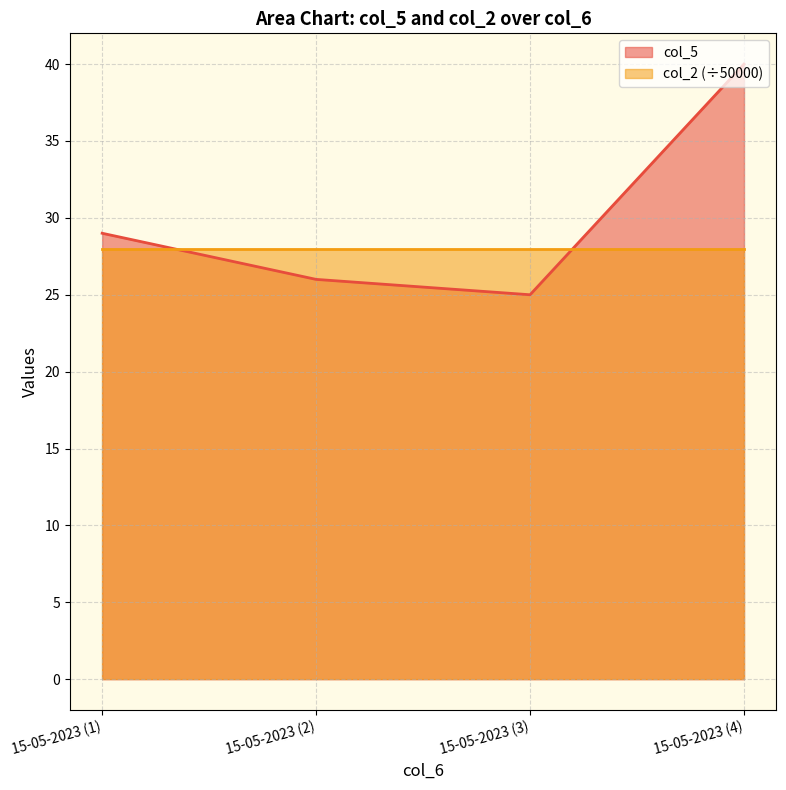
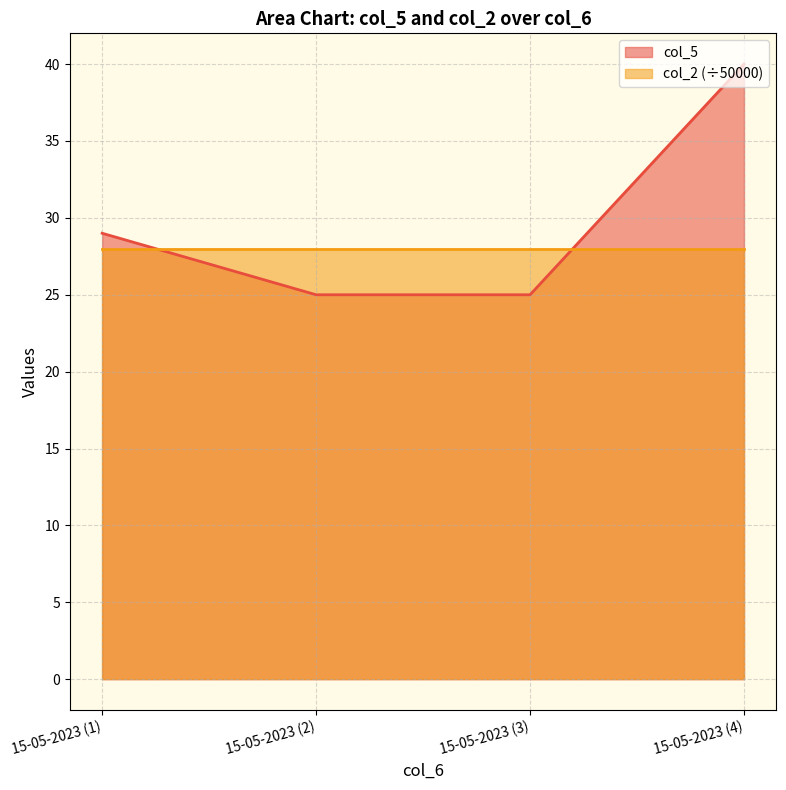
col_5, 15-05-2023 (2): 26 -> 25
